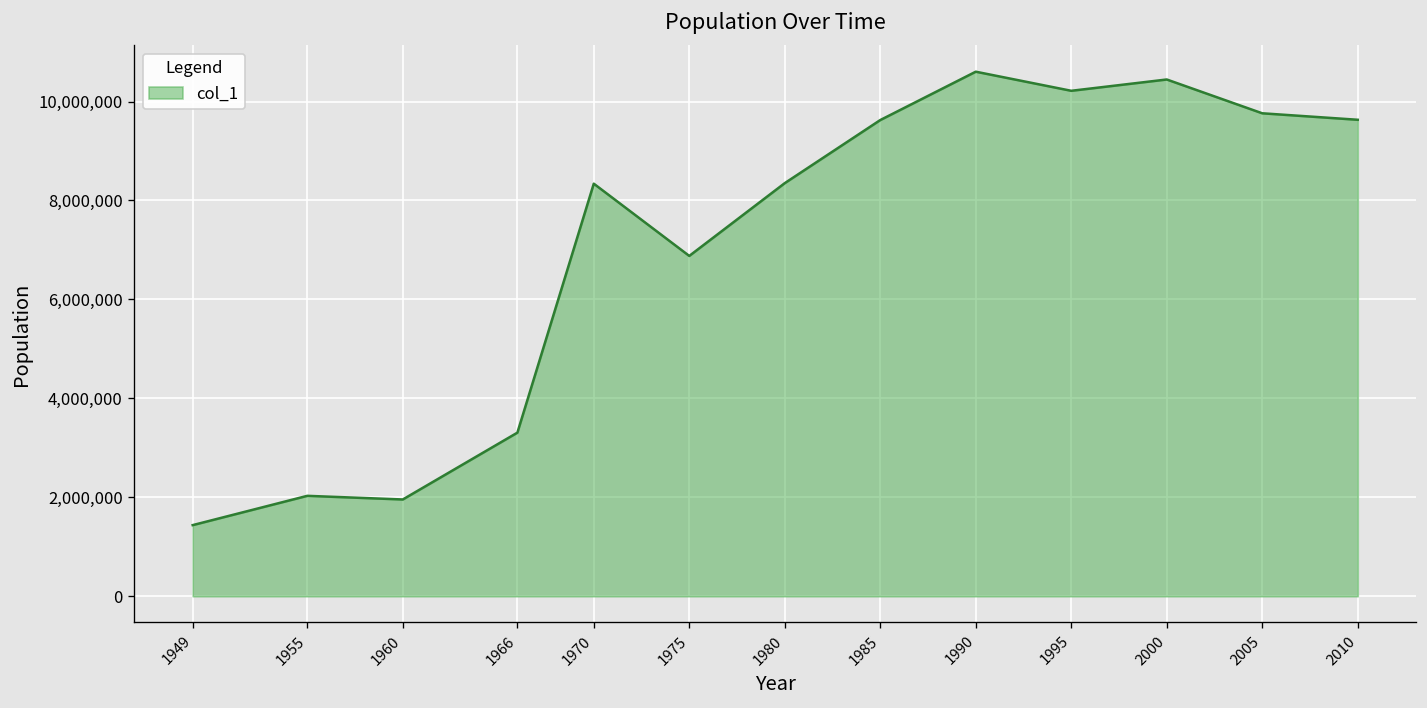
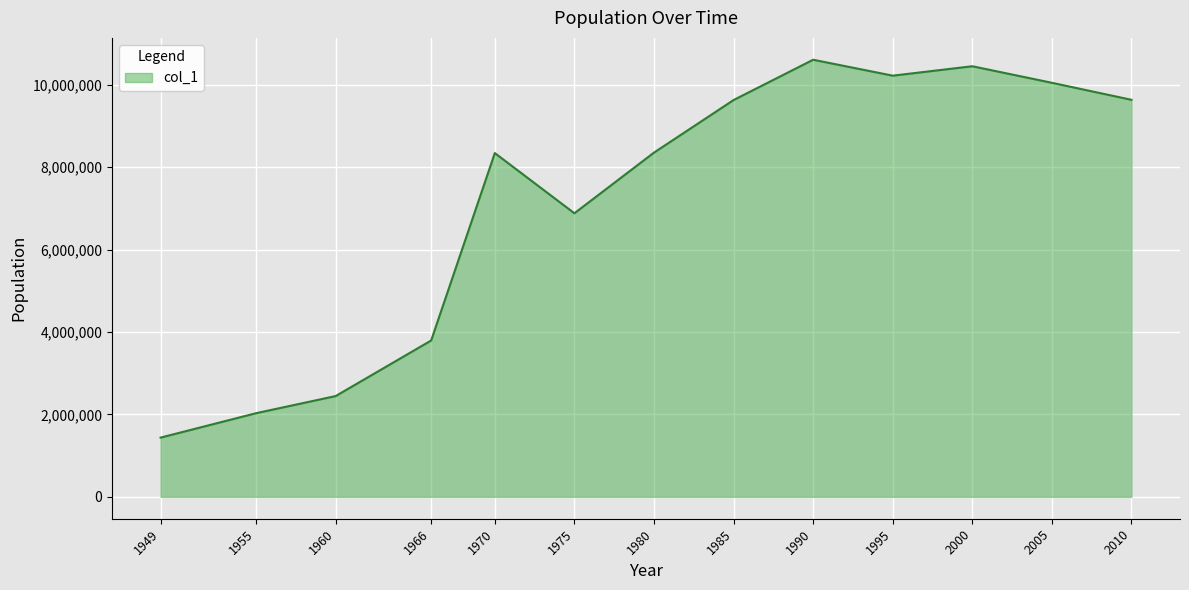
1960: 2,000,000 -> 2,400,000
1966: 3,300,000 -> 3,800,000
2005: 9,800,000 -> 10,000,000
